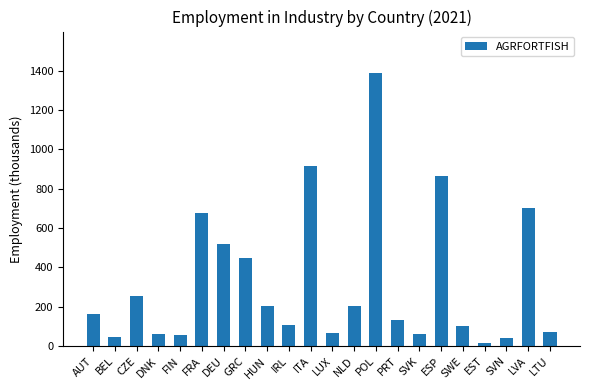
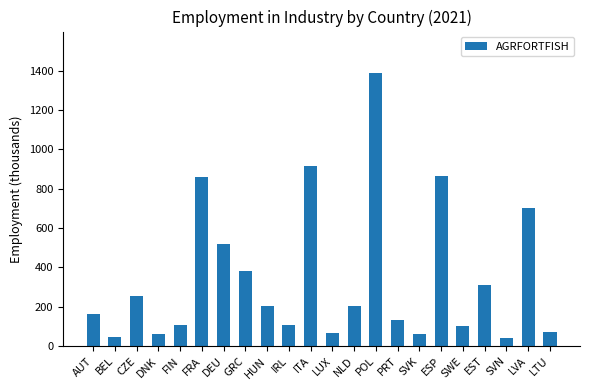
FIN: 60 -> 100
FRA: 680 -> 860
GRC: 450 -> 380
EST: 20 -> 310
